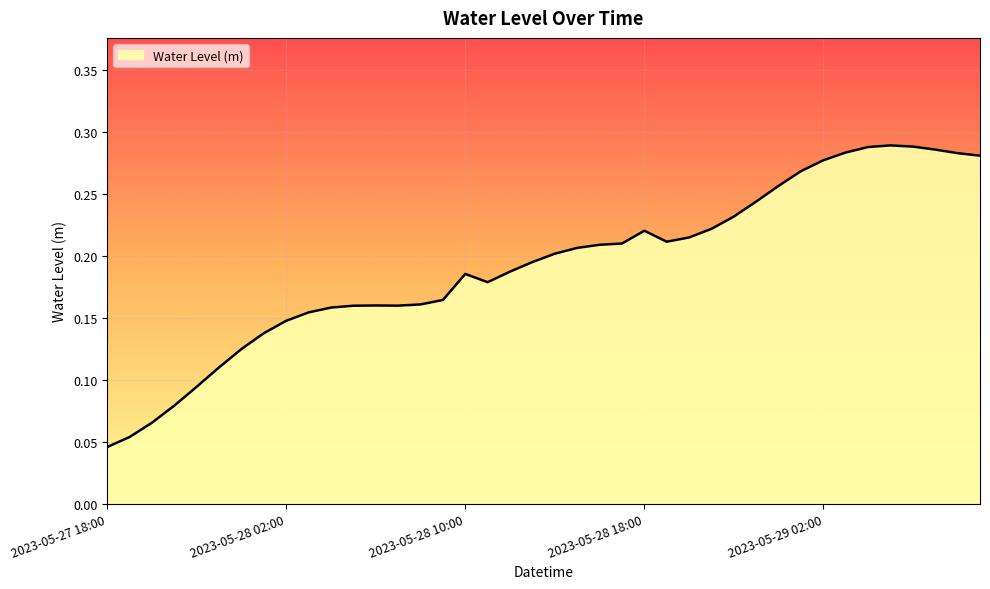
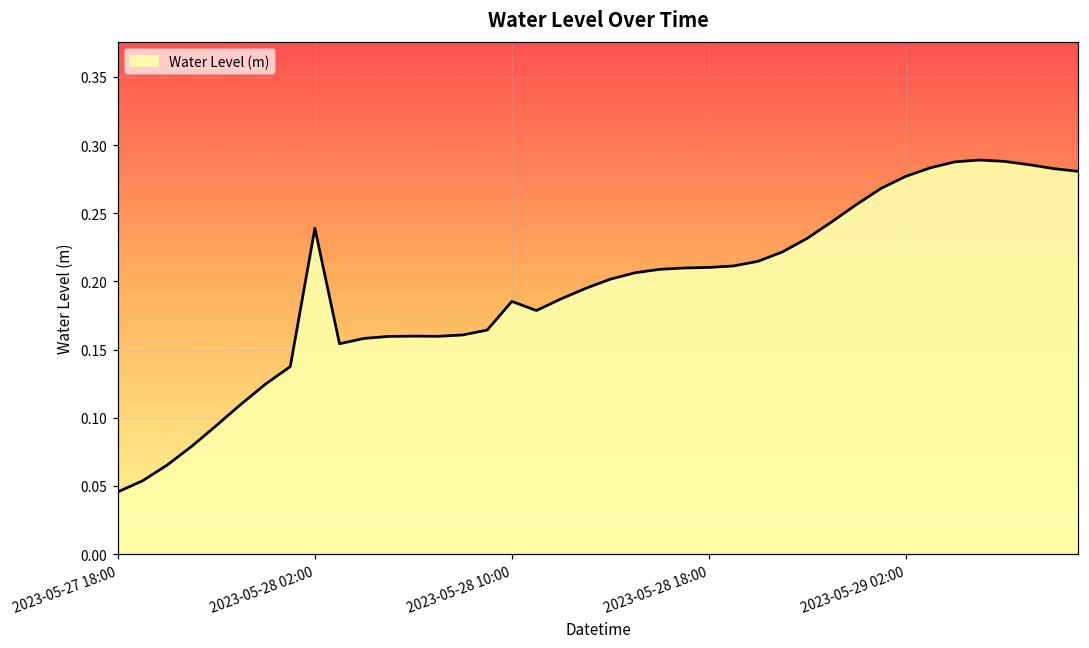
2023-05-28 02:00: 0.148 -> 0.239
2023-05-28 18:00: 0.220 -> 0.210
